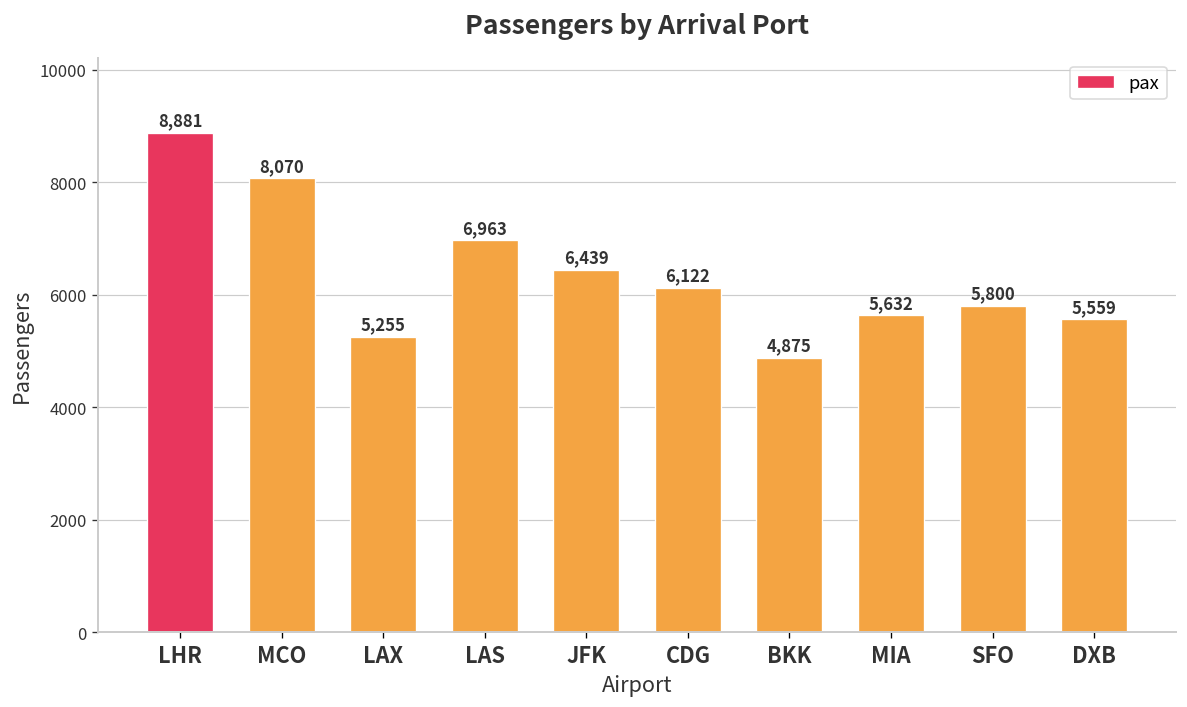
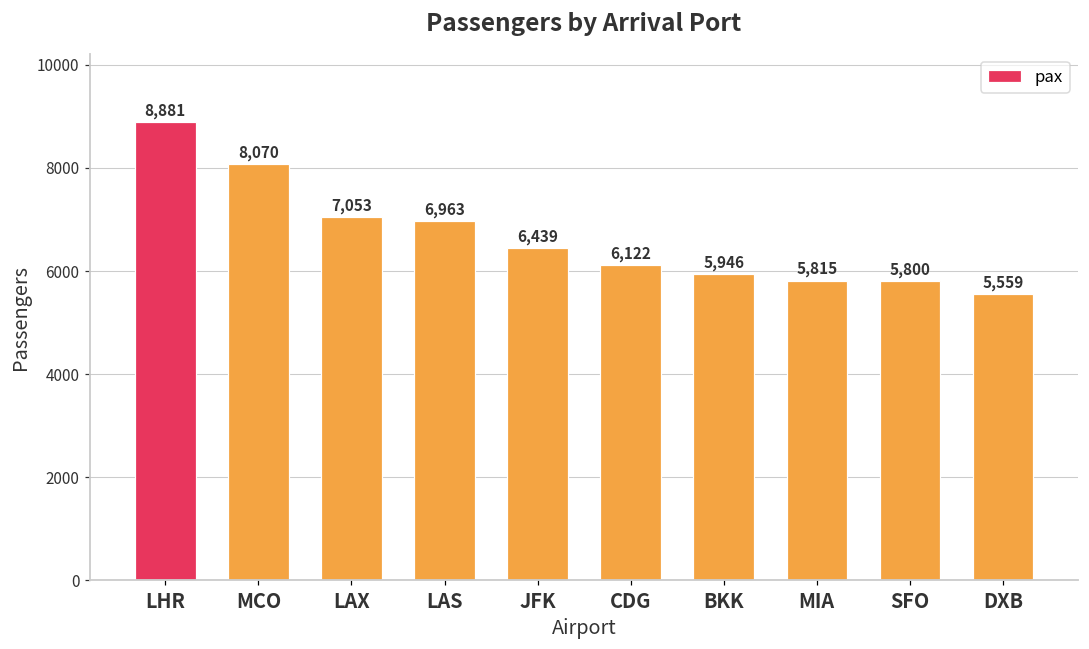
LAX: 5,255 -> 7,053
BKK: 4,875 -> 5,946
MIA: 5,632 -> 5,815
